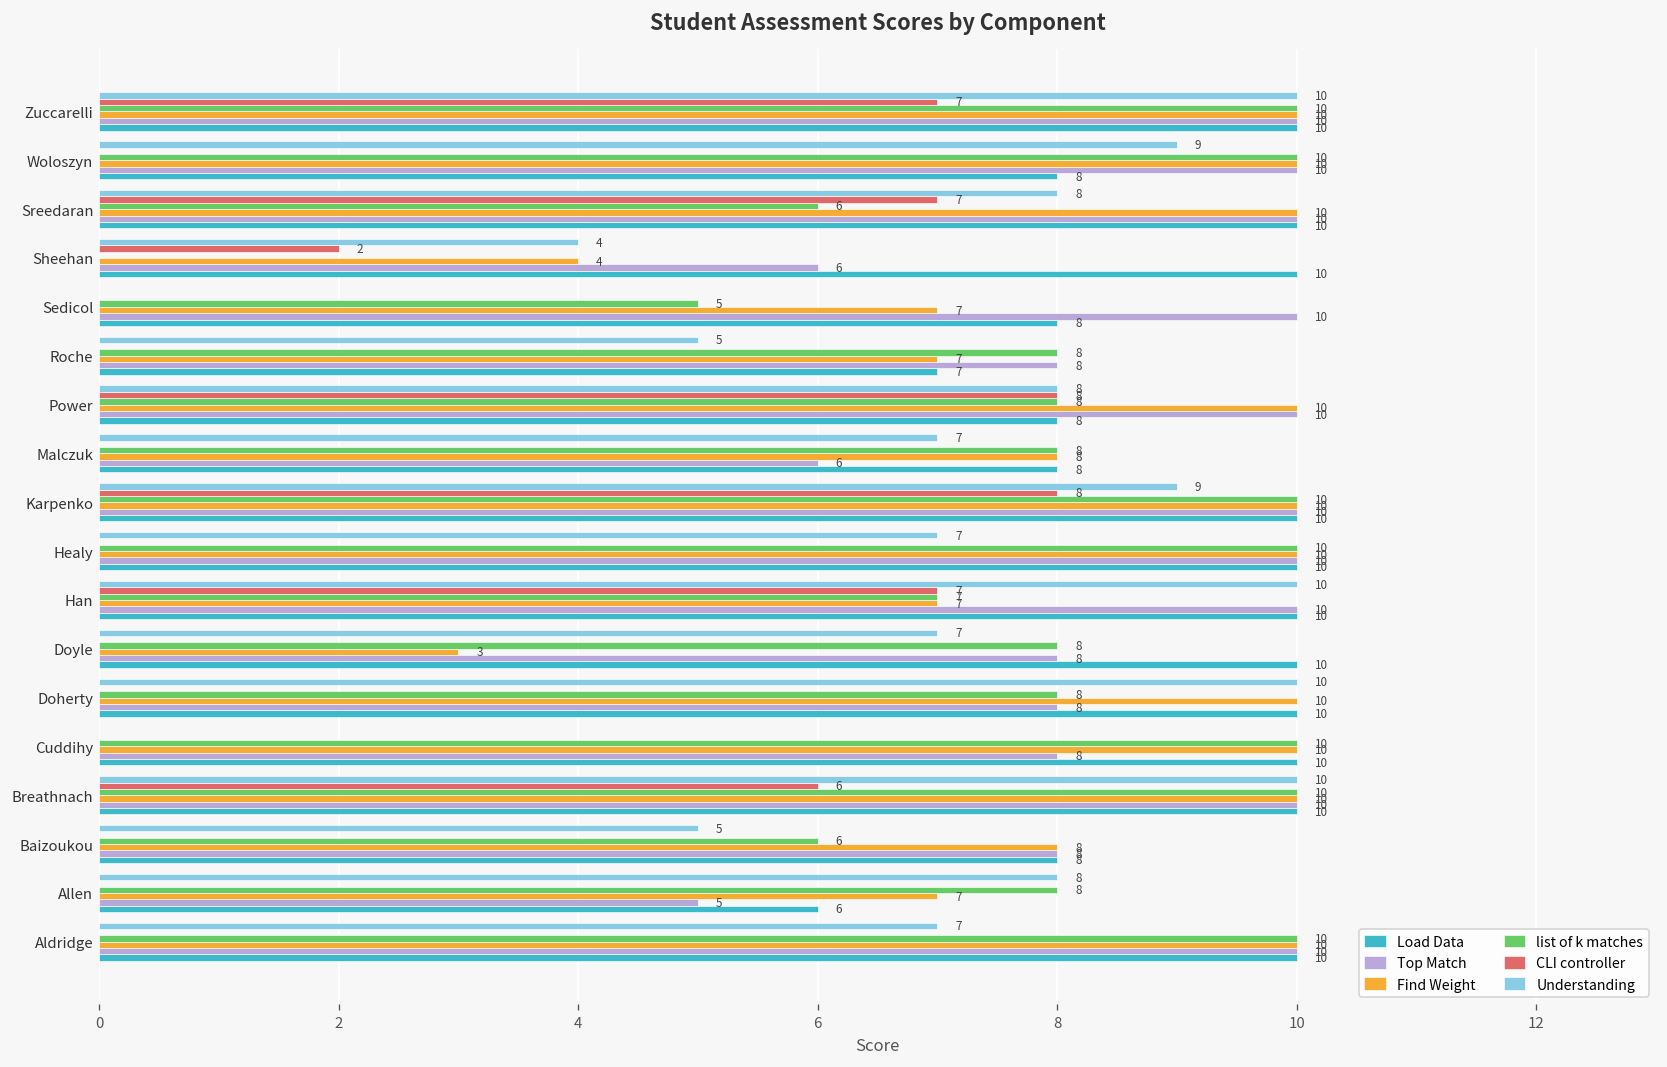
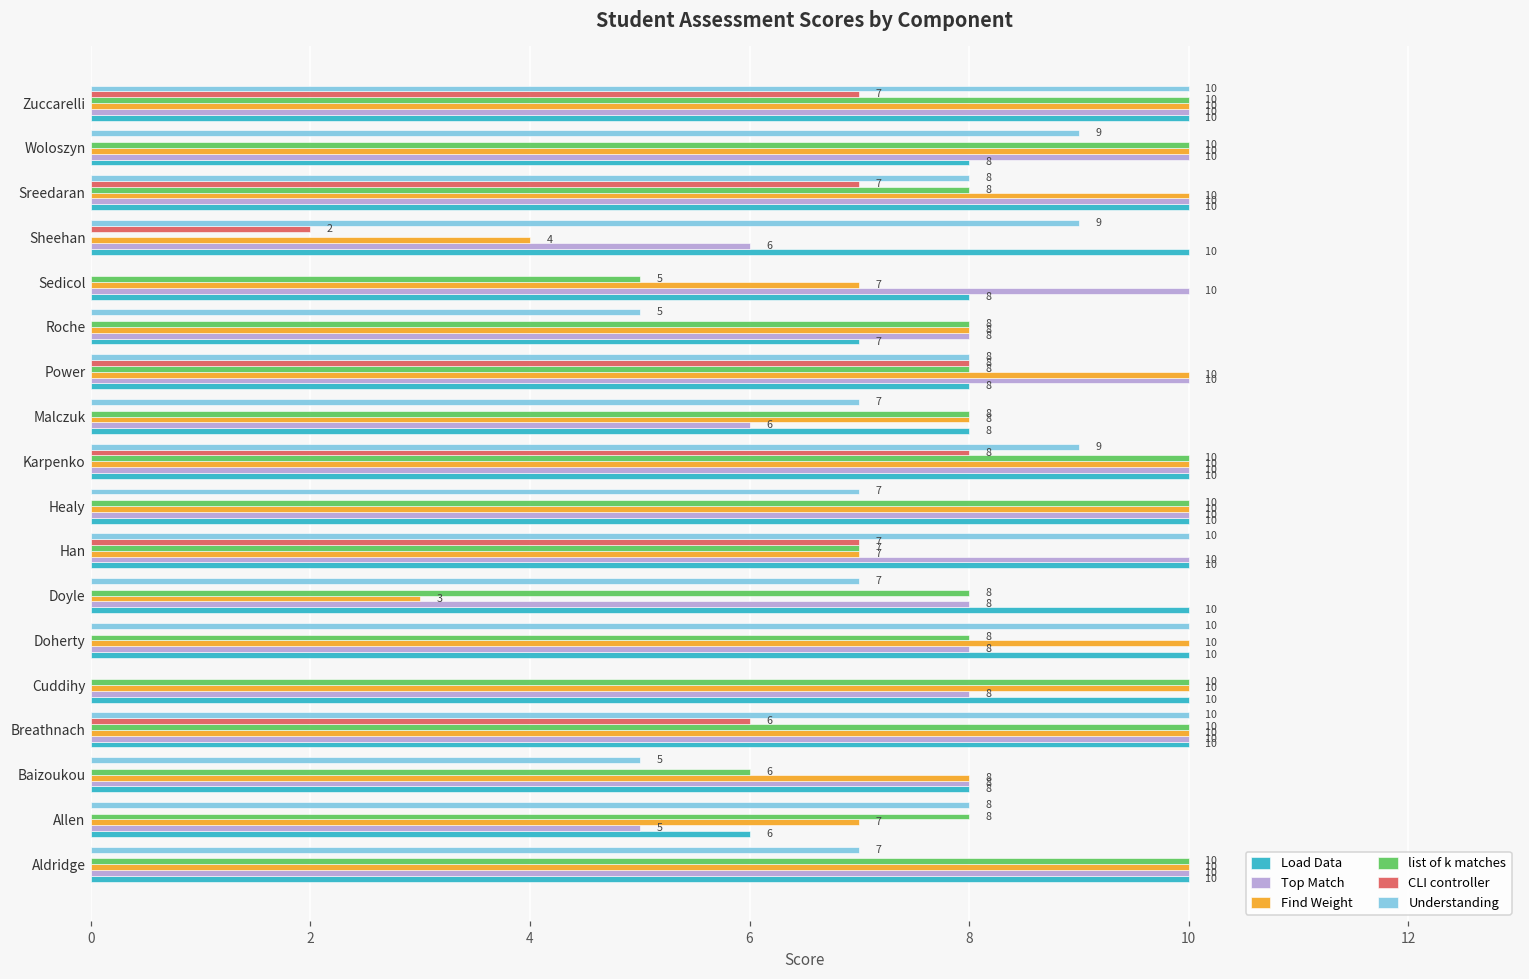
list of k matches, Sreedaran: 6 -> 8
Understanding, Sheehan: 4 -> 9
Find Weight, Roche: 7 -> 8
